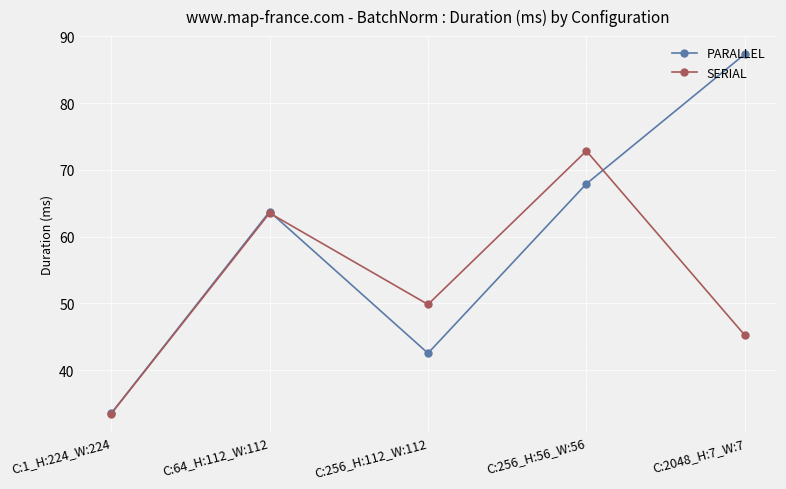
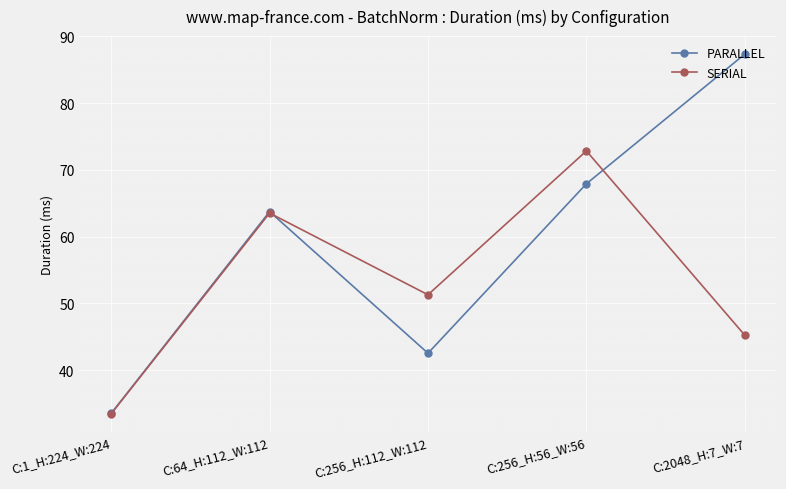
SERIAL, C:256_H:112_W:112: 50 -> 51
